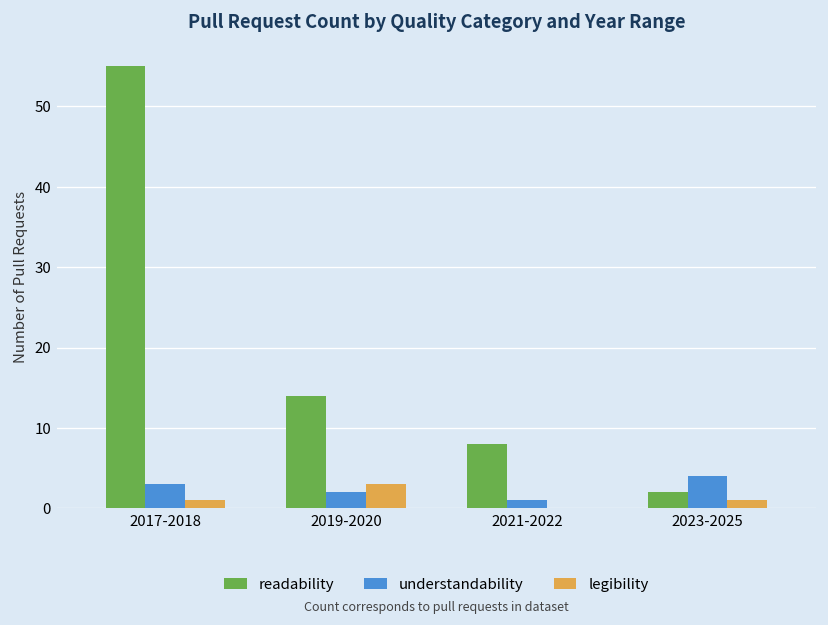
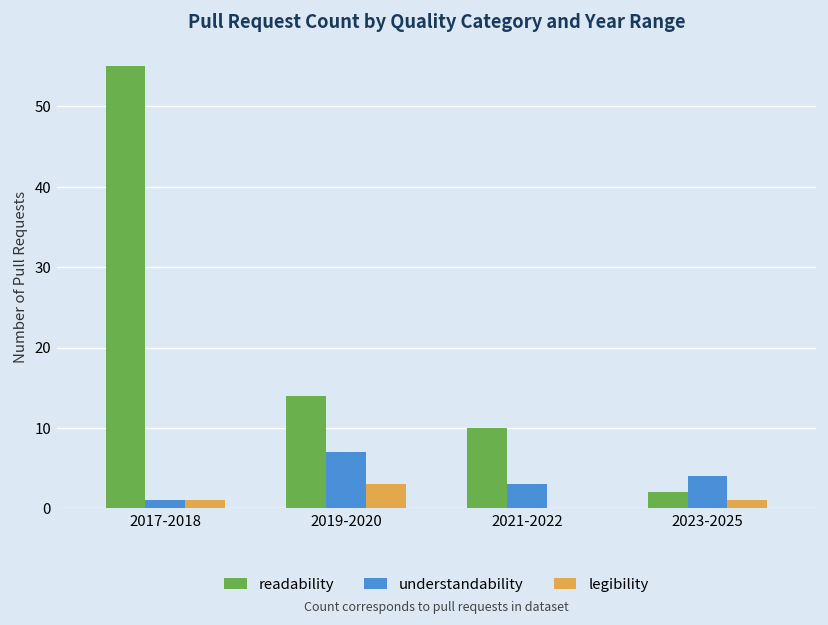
understandability, 2017-2018: 3 -> 1
understandability, 2019-2020: 2 -> 7
readability, 2021-2022: 8 -> 10
understandability, 2021-2022: 1 -> 3
